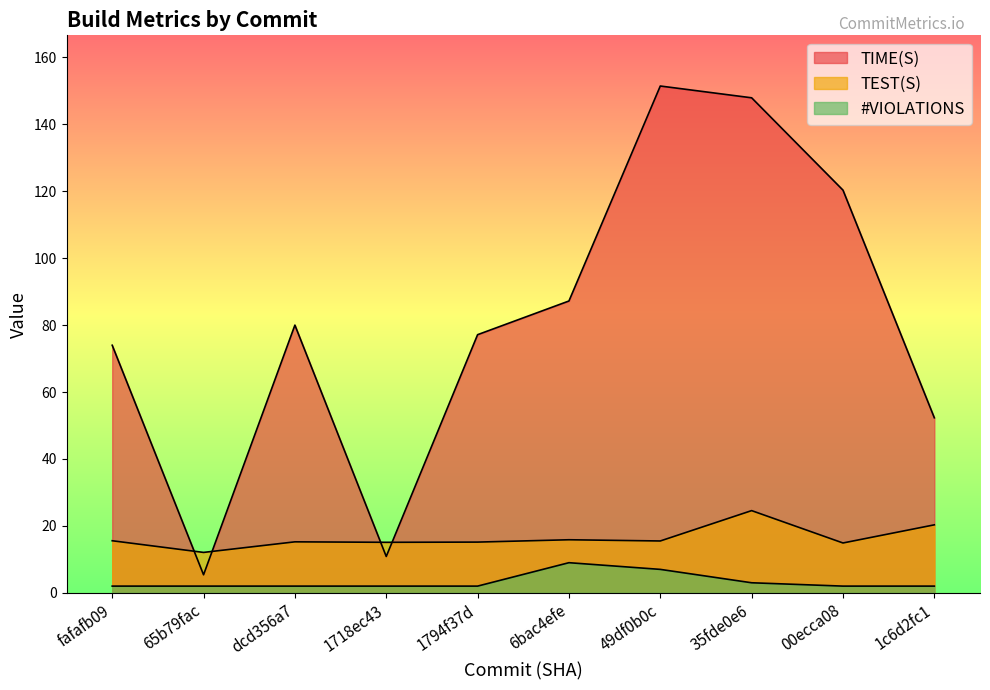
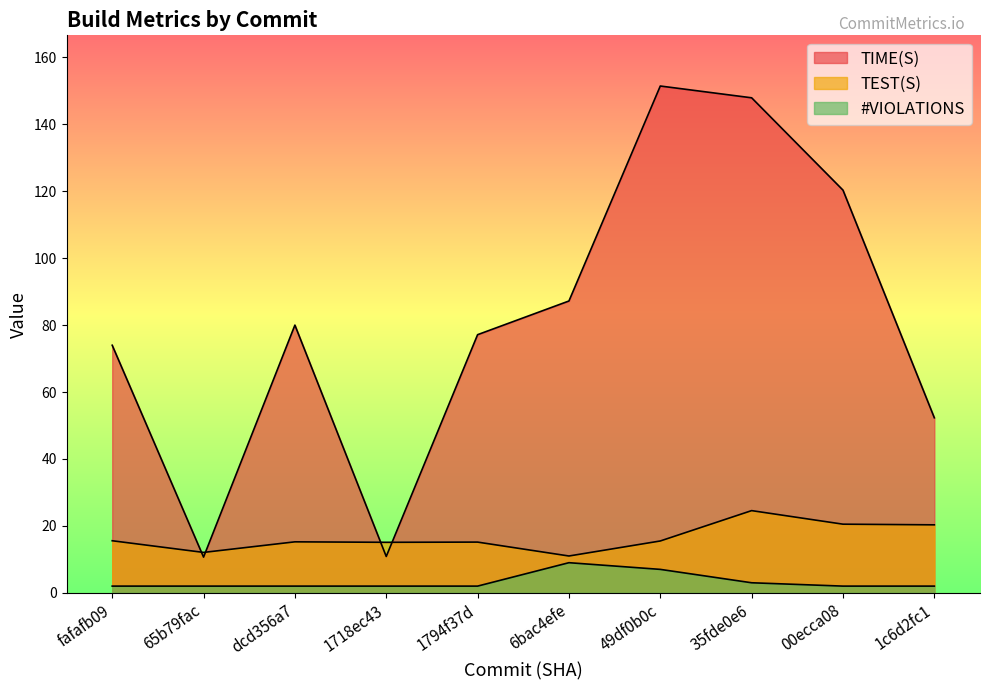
TIME(S), 65b79fac: 5 -> 11
TEST(S), 6bac4efe: 16 -> 11
TEST(S), 00ecca08: 15 -> 21
